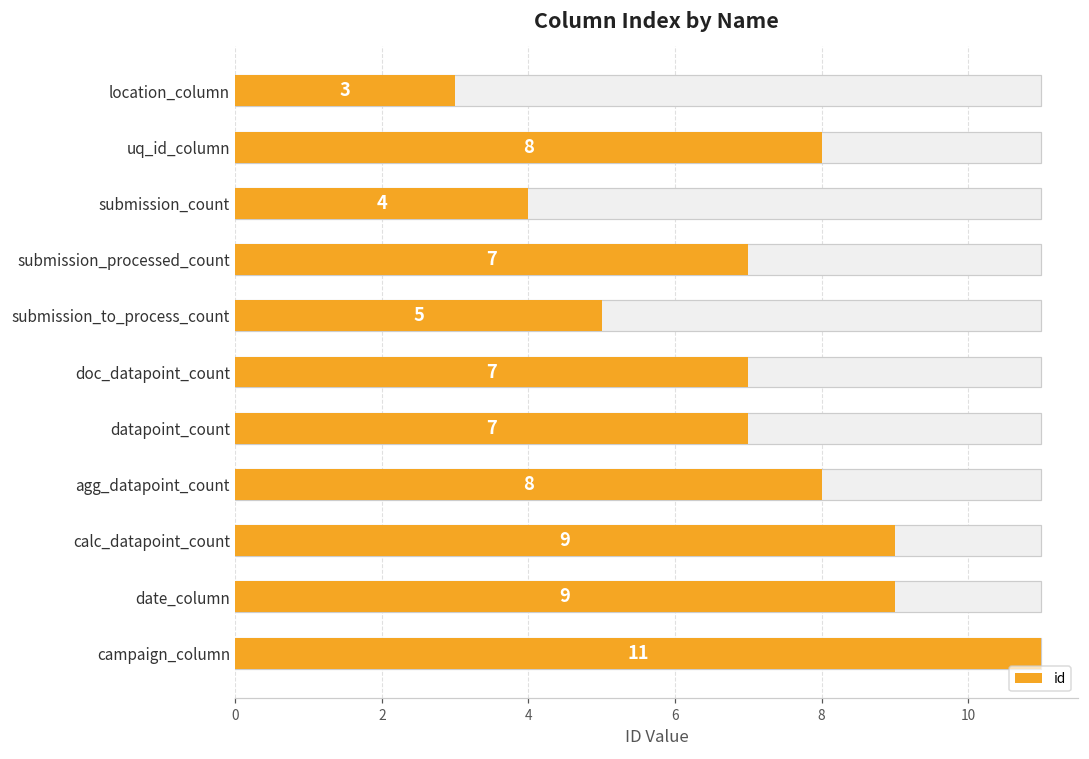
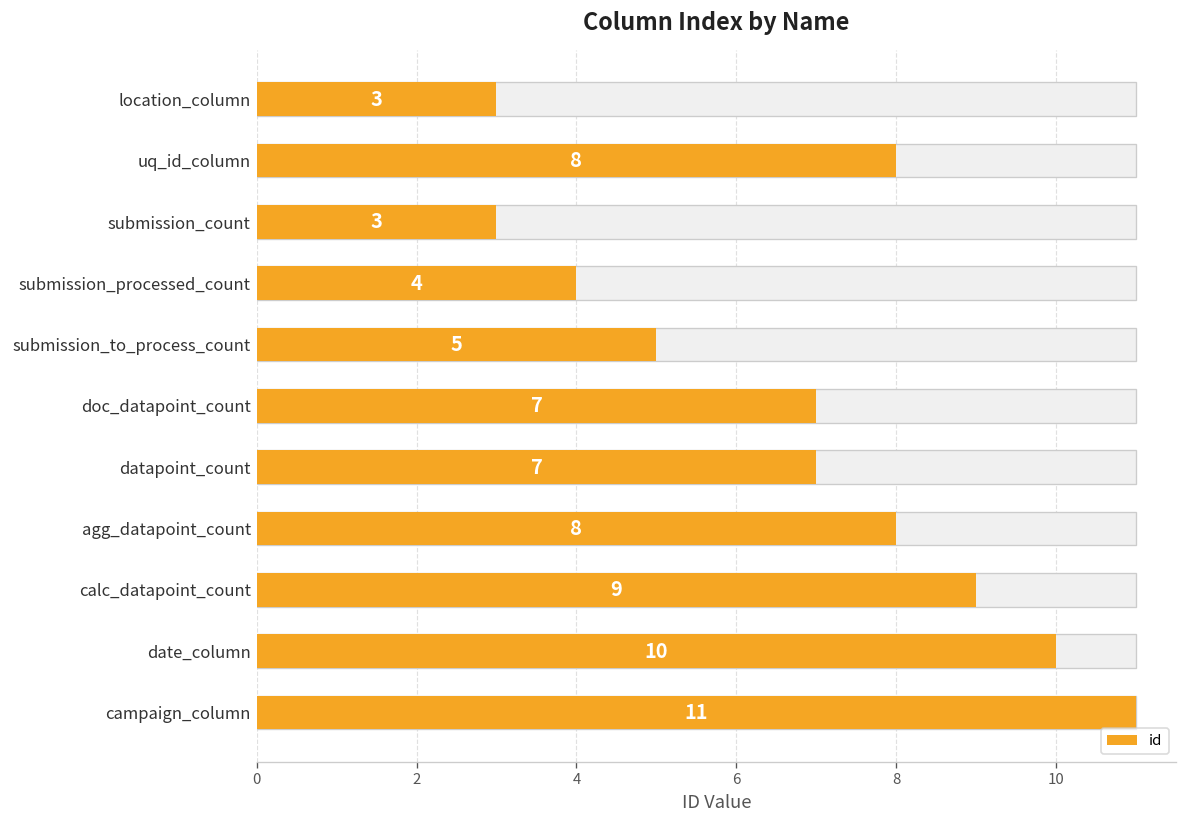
id, submission_count: 4 -> 3
id, submission_processed_count: 7 -> 4
id, date_column: 9 -> 10
